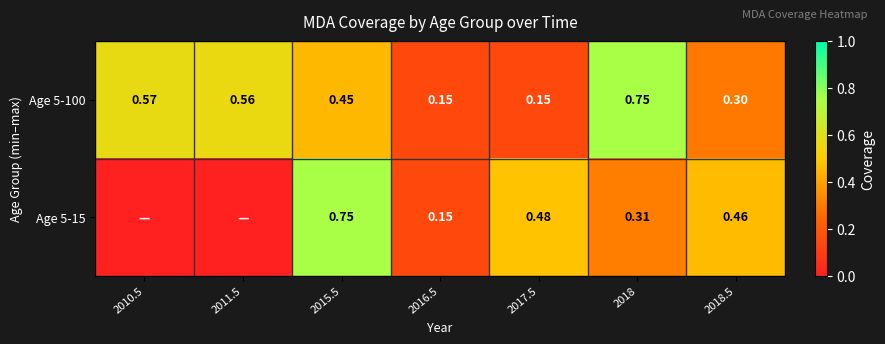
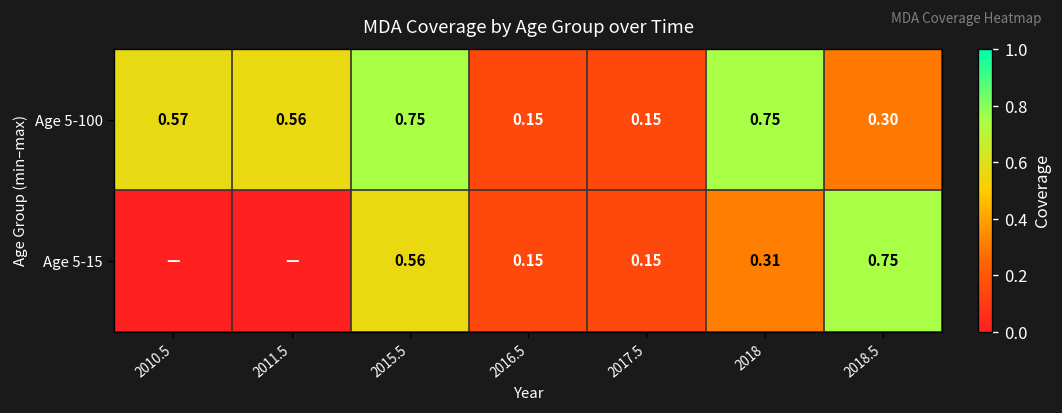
Age 5-100, 2015.5: 0.45 -> 0.75
Age 5-15, 2015.5: 0.75 -> 0.56
Age 5-15, 2017.5: 0.48 -> 0.15
Age 5-15, 2018.5: 0.46 -> 0.75
